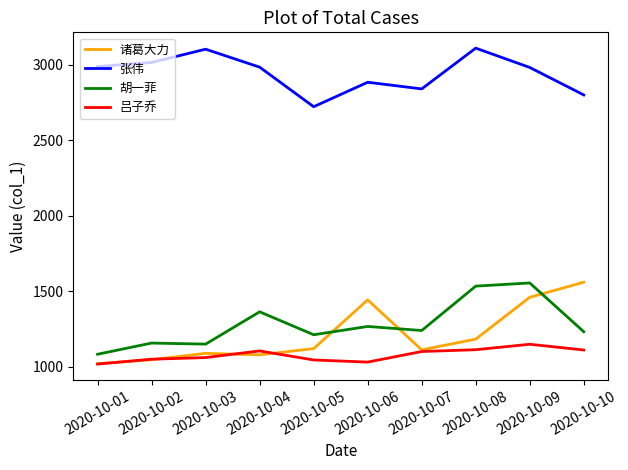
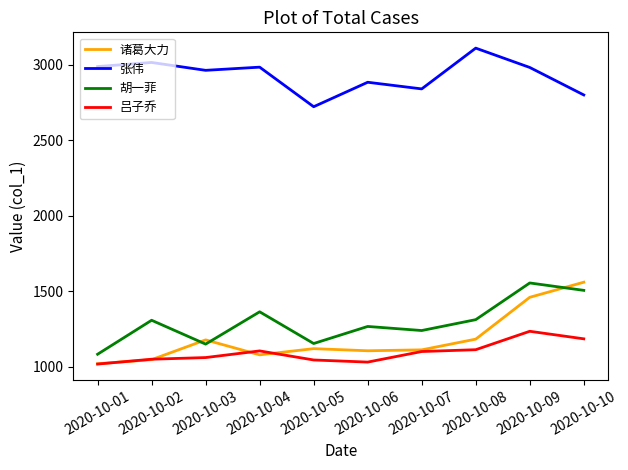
胡一菲, 2020-10-02: 1160 -> 1310
诸葛大力, 2020-10-03: 1090 -> 1180
张伟, 2020-10-03: 3100 -> 2960
胡一菲, 2020-10-05: 1210 -> 1150
诸葛大力, 2020-10-06: 1440 -> 1110
胡一菲, 2020-10-08: 1530 -> 1310
吕子乔, 2020-10-09: 1150 -> 1240
胡一菲, 2020-10-10: 1230 -> 1510
吕子乔, 2020-10-10: 1110 -> 1190
